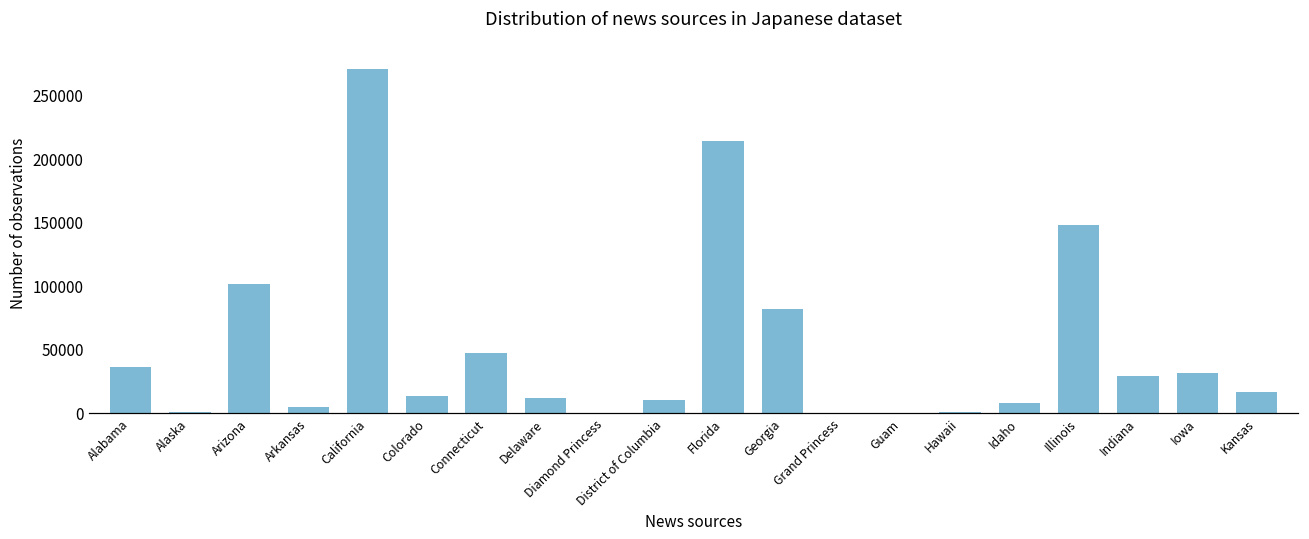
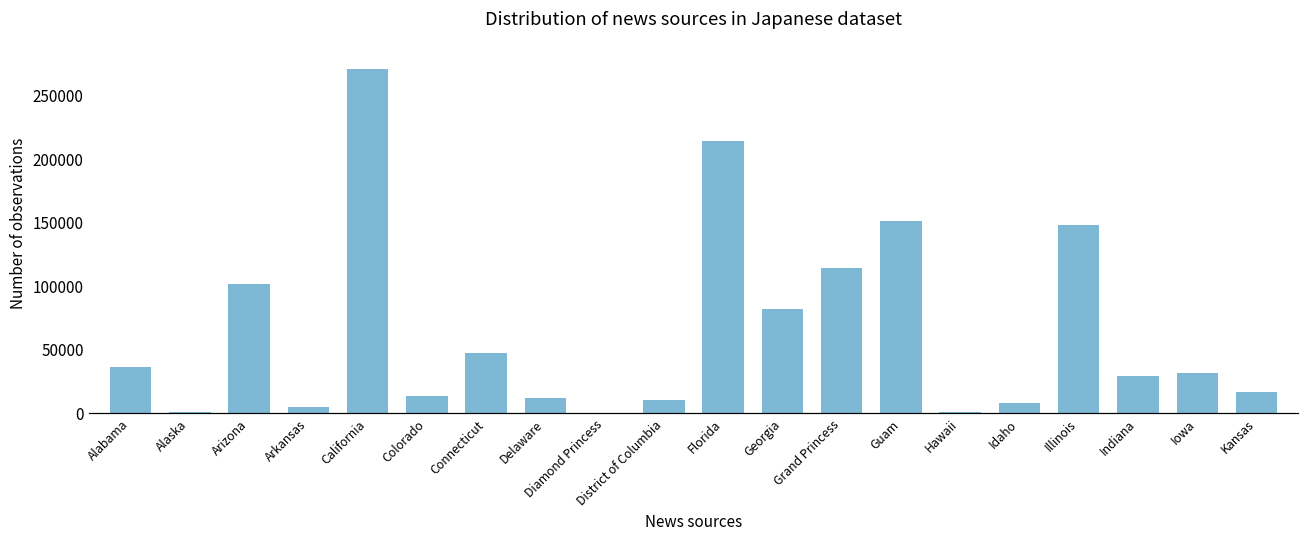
Grand Princess: 0 -> 114000
Guam: 0 -> 151000
